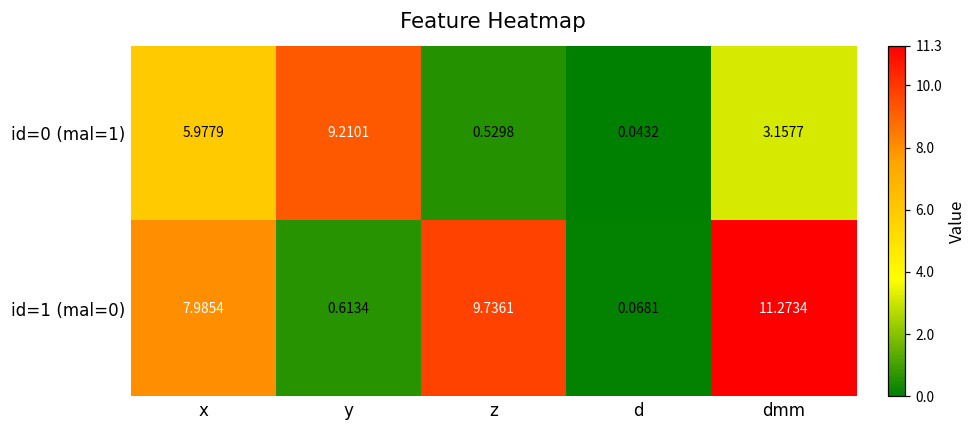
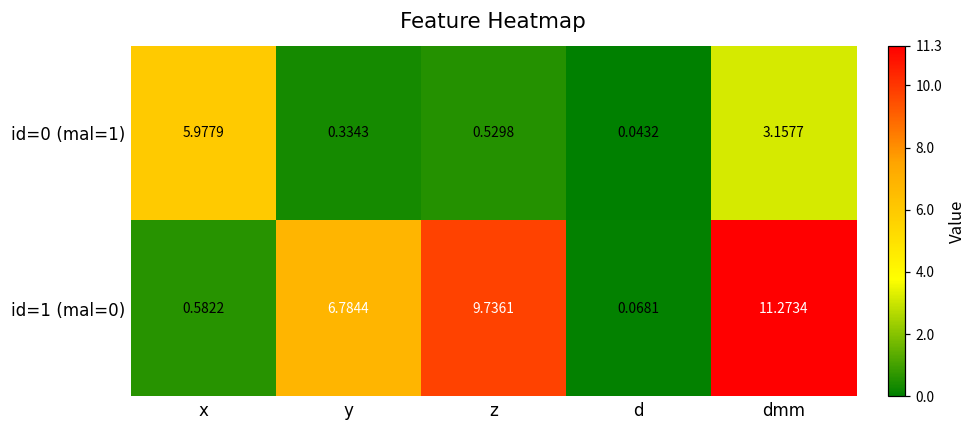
id=0 (mal=1), y: 9.2101 -> 0.3343
id=1 (mal=0), x: 7.9854 -> 0.5822
id=1 (mal=0), y: 0.6134 -> 6.7844
